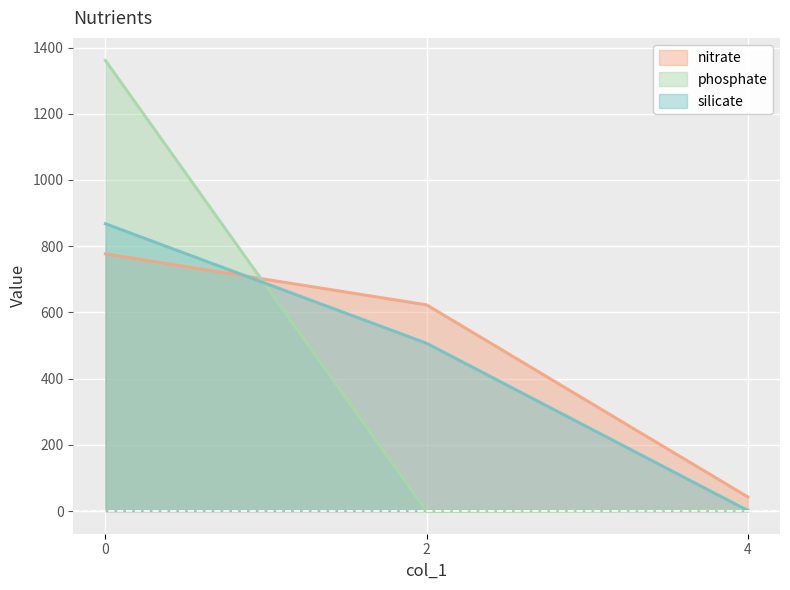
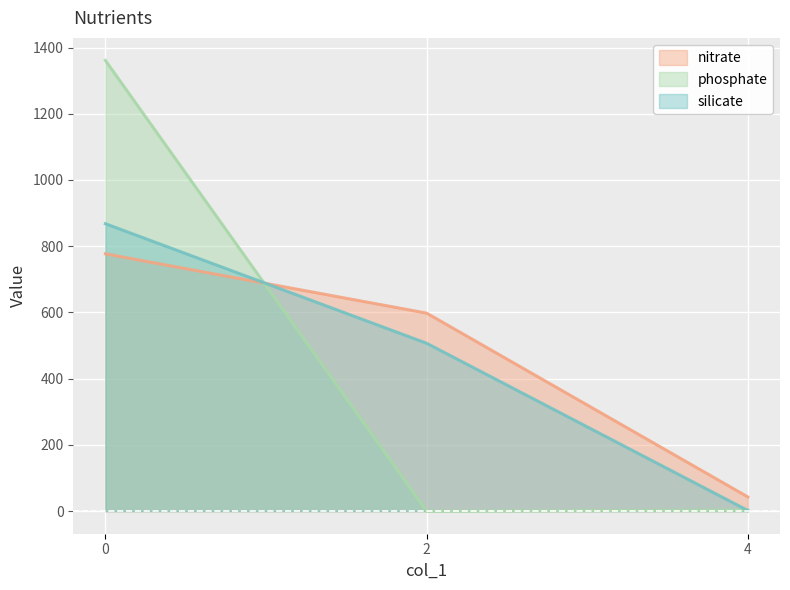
nitrate, 2: 620 -> 600
